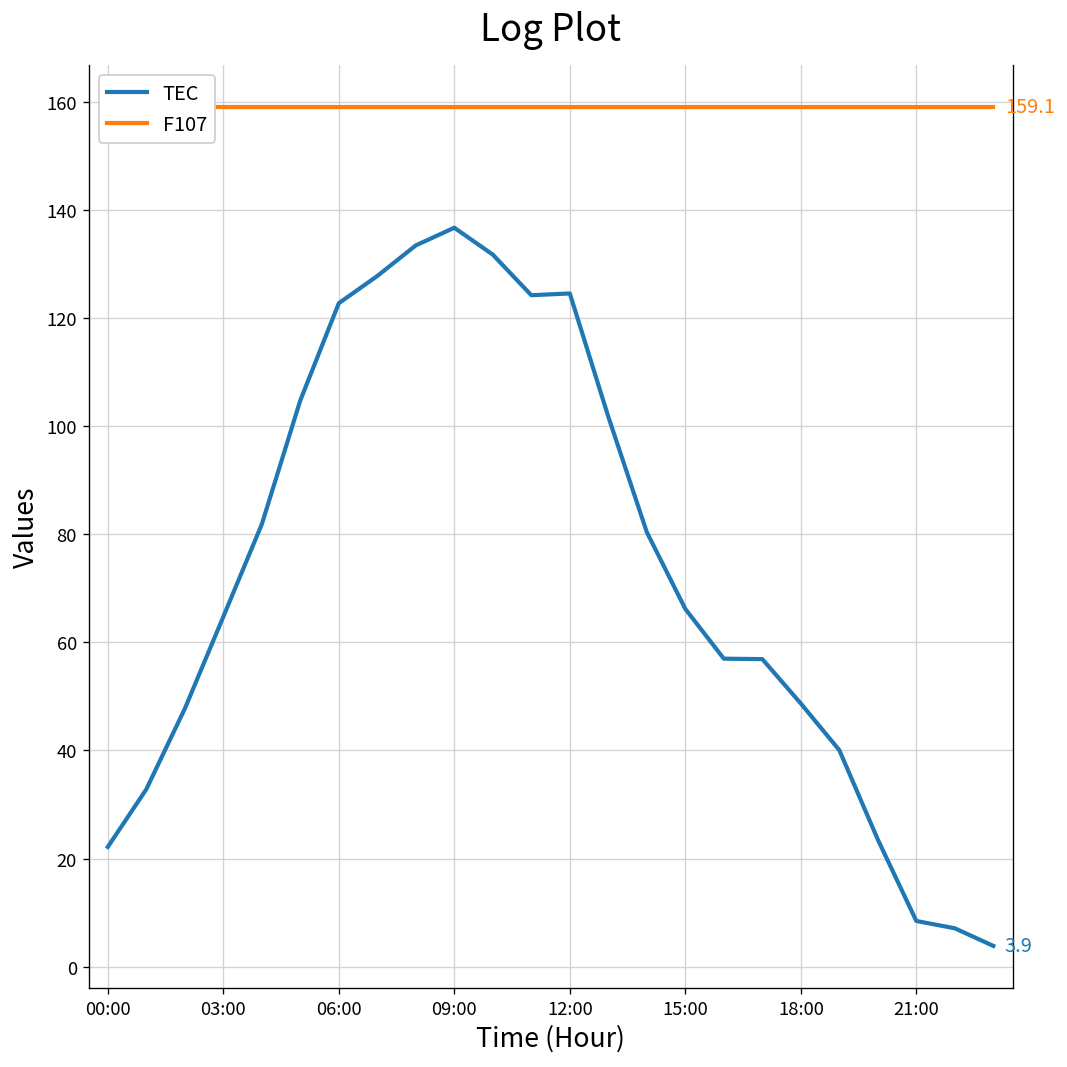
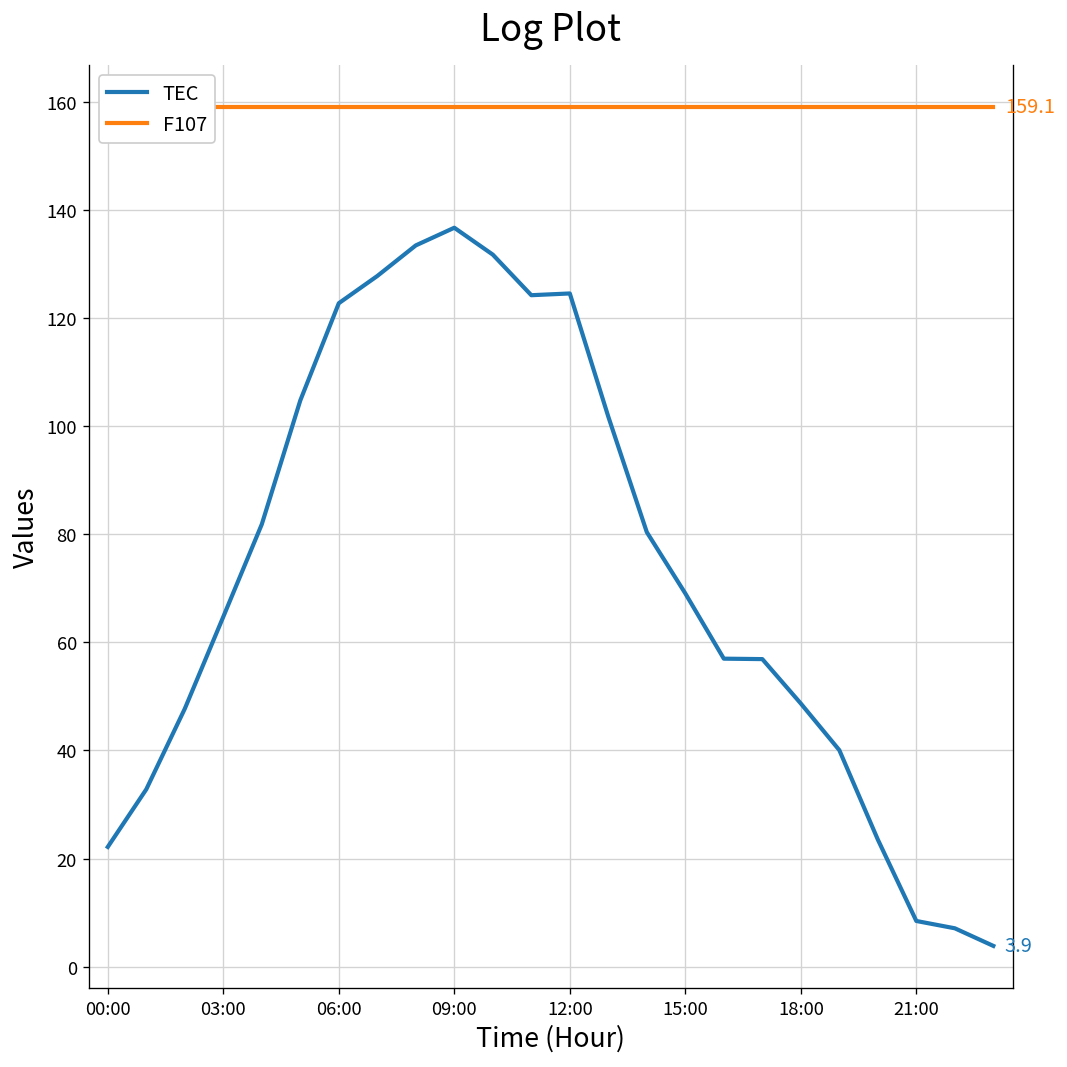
TEC, 15:00: 66 -> 69
